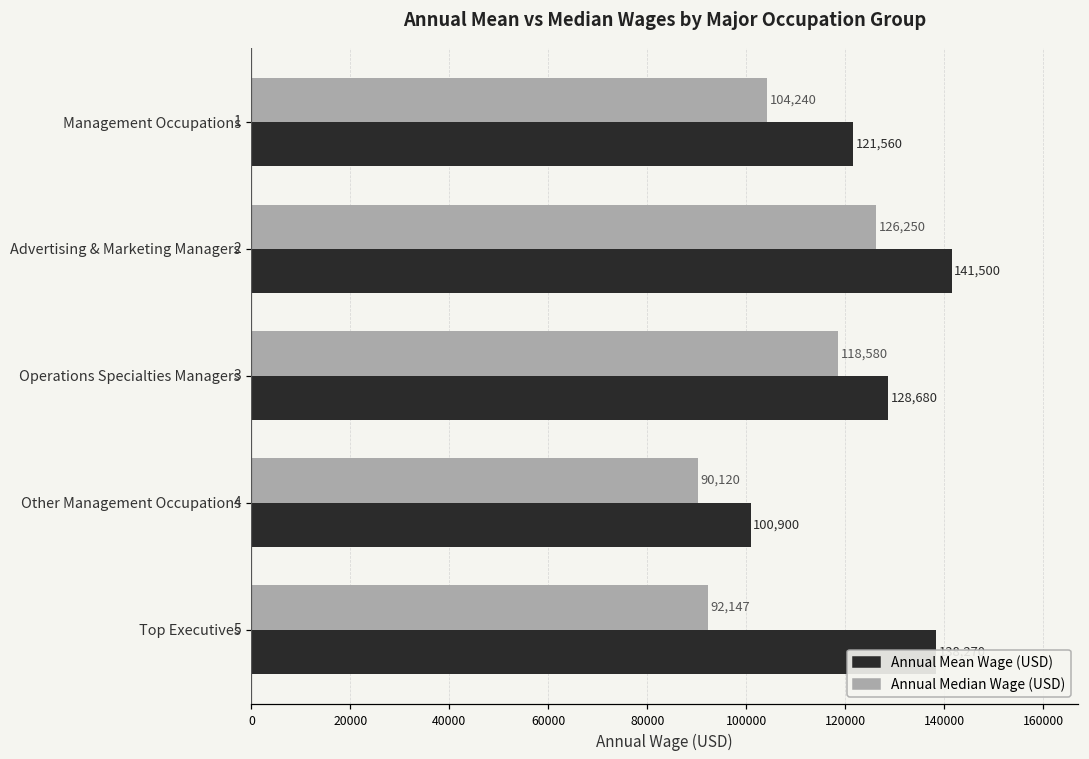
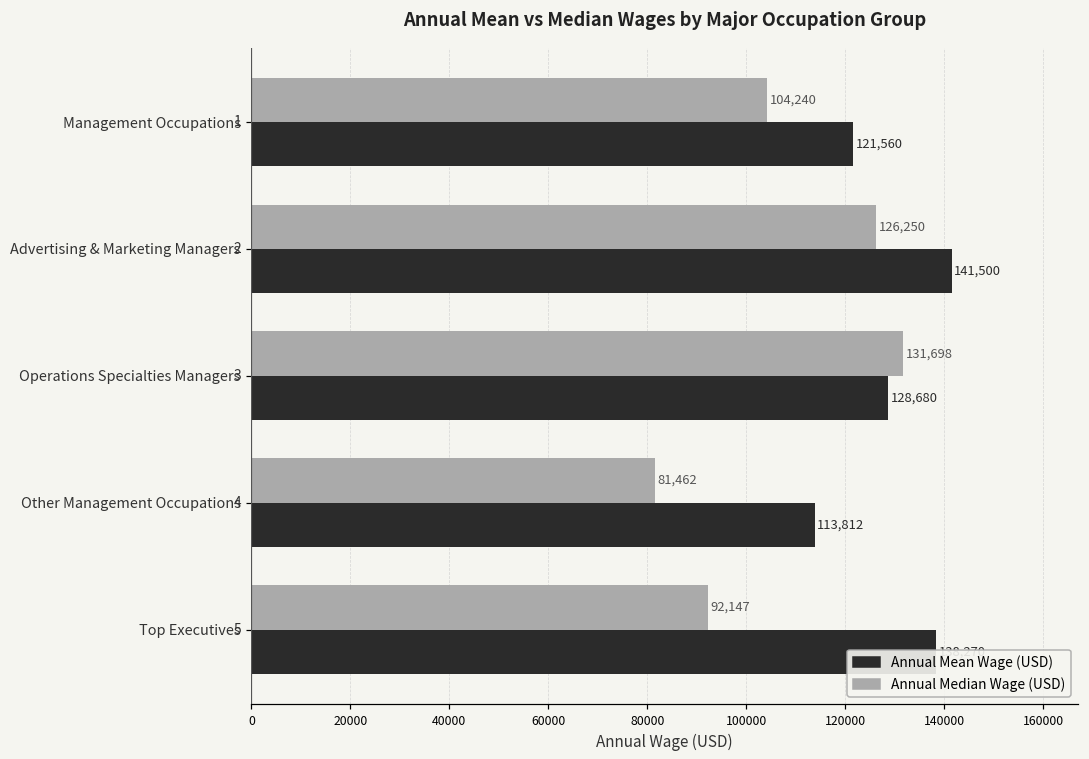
Annual Median Wage (USD), Operations Specialties Managers: 118,580 -> 131,698
Annual Median Wage (USD), Other Management Occupations: 90,120 -> 81,462
Annual Mean Wage (USD), Other Management Occupations: 100,900 -> 113,812
